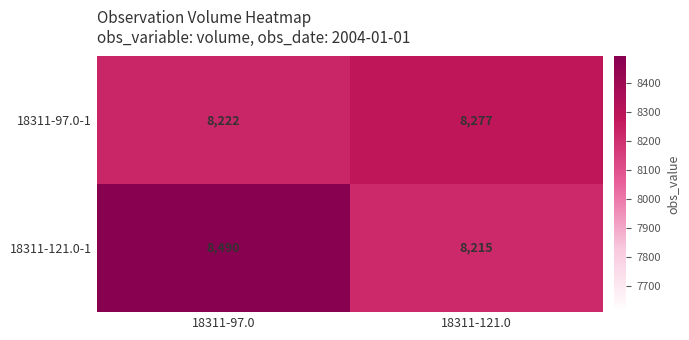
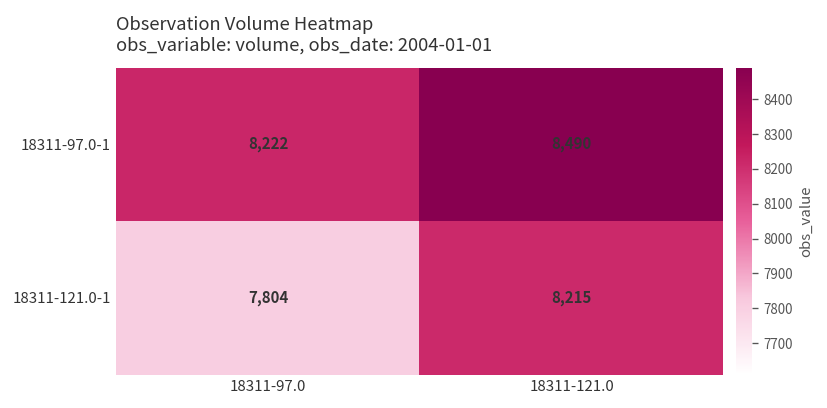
18311-97.0-1, 18311-121.0: 8,277 -> 8,490
18311-121.0-1, 18311-97.0: 8,490 -> 7,804
